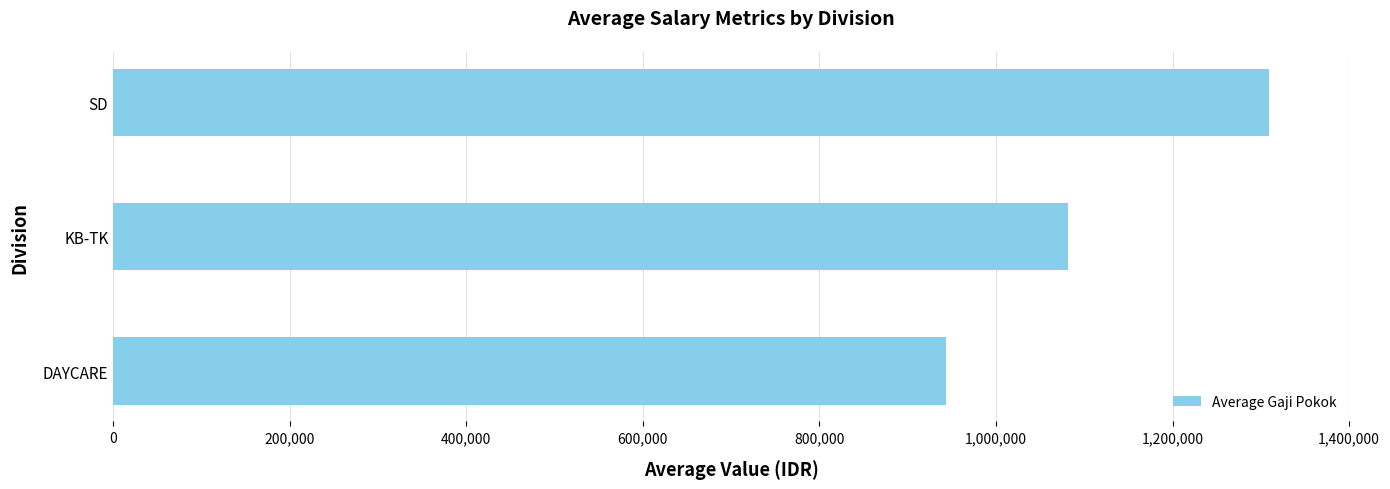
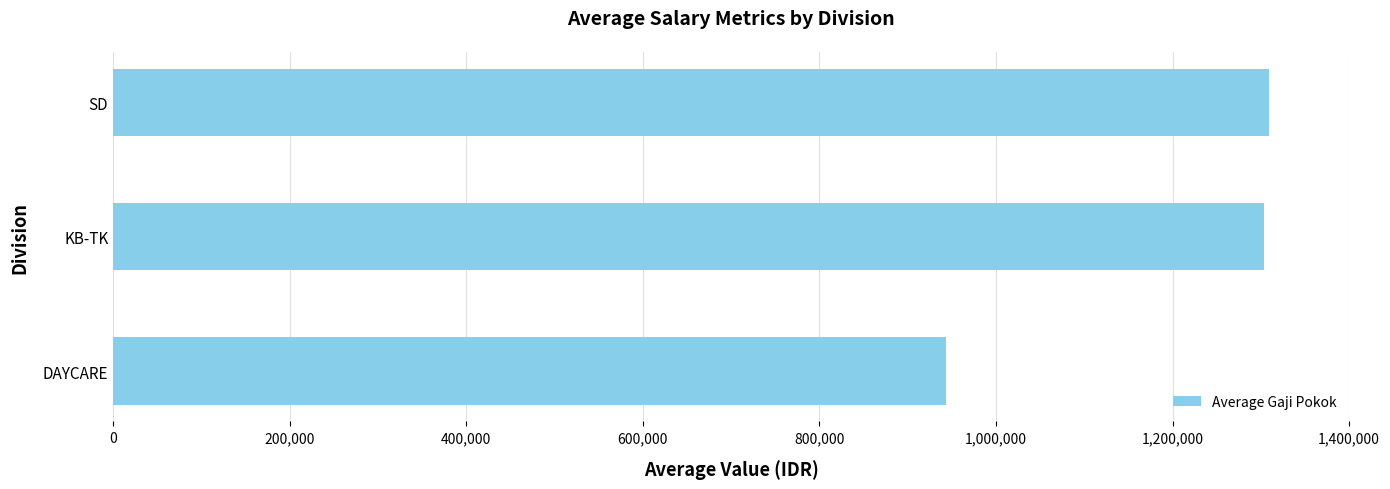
KB-TK: 1,080,000 -> 1,300,000
